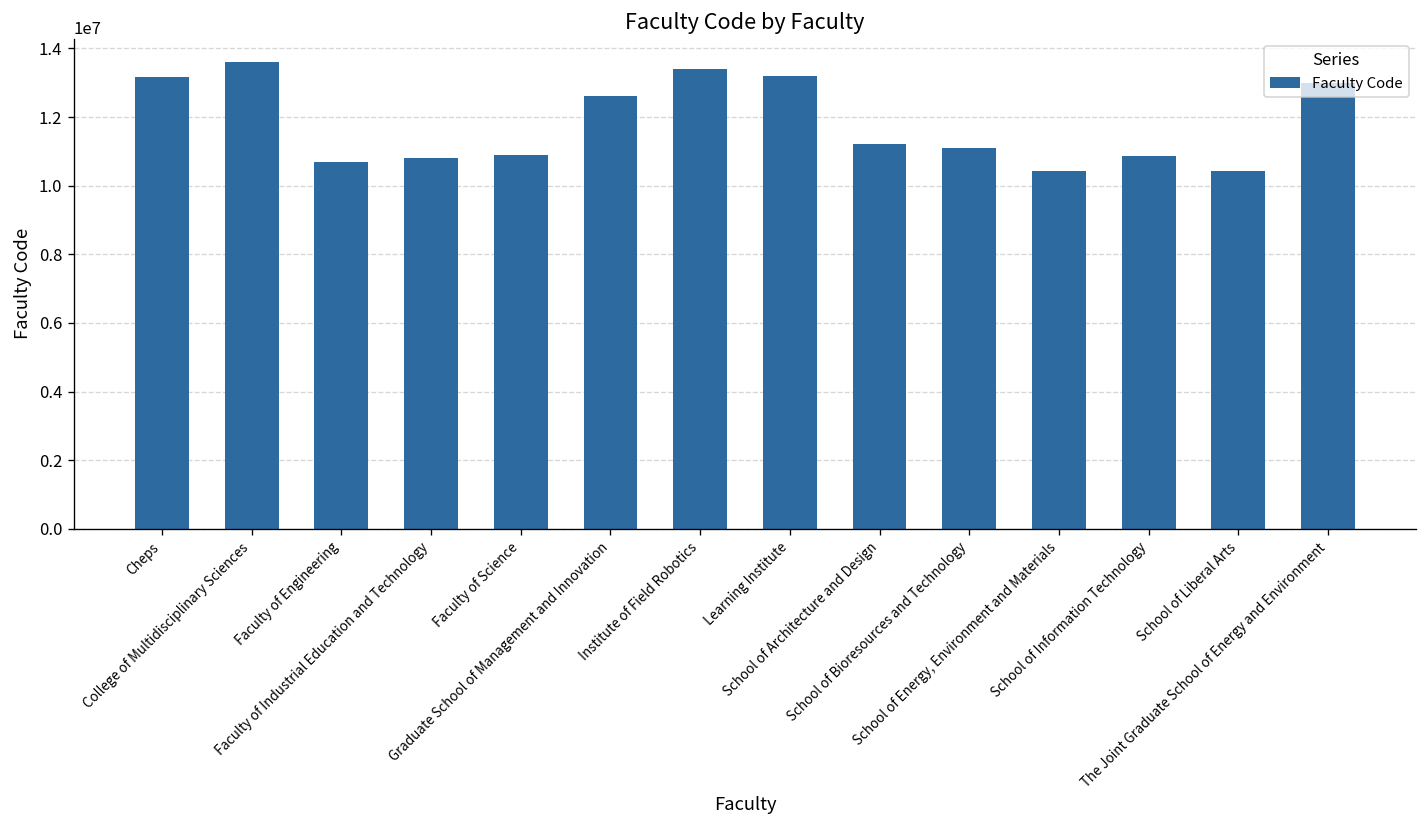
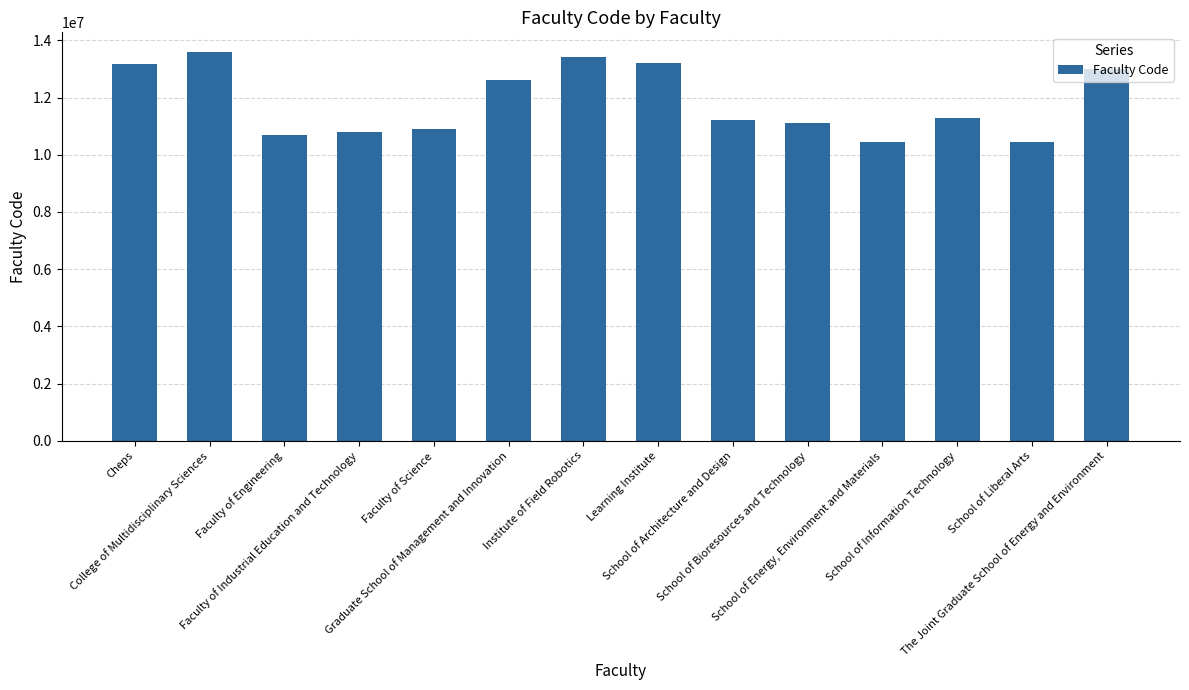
School of Information Technology: 10900000 -> 11300000
